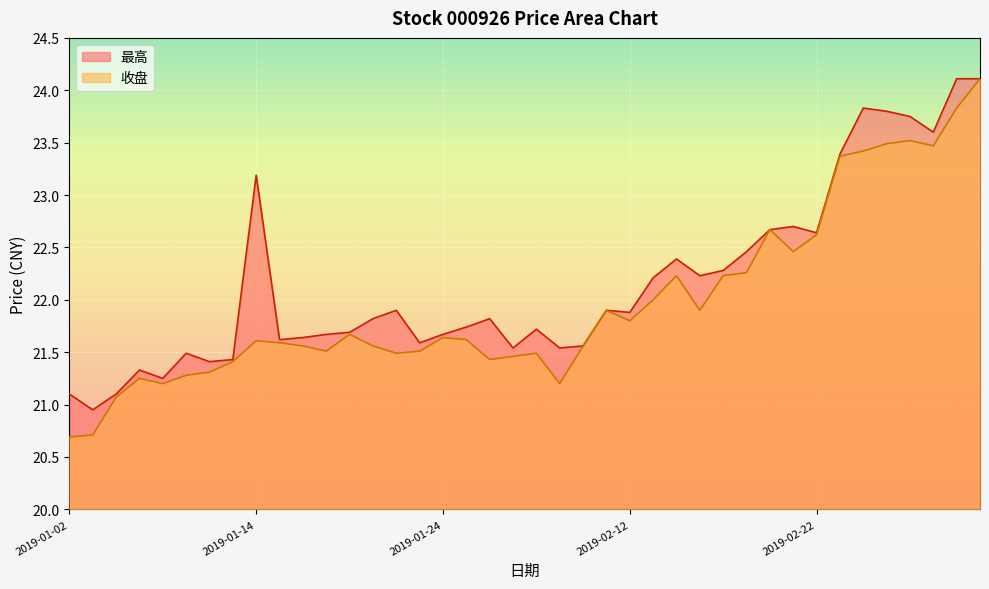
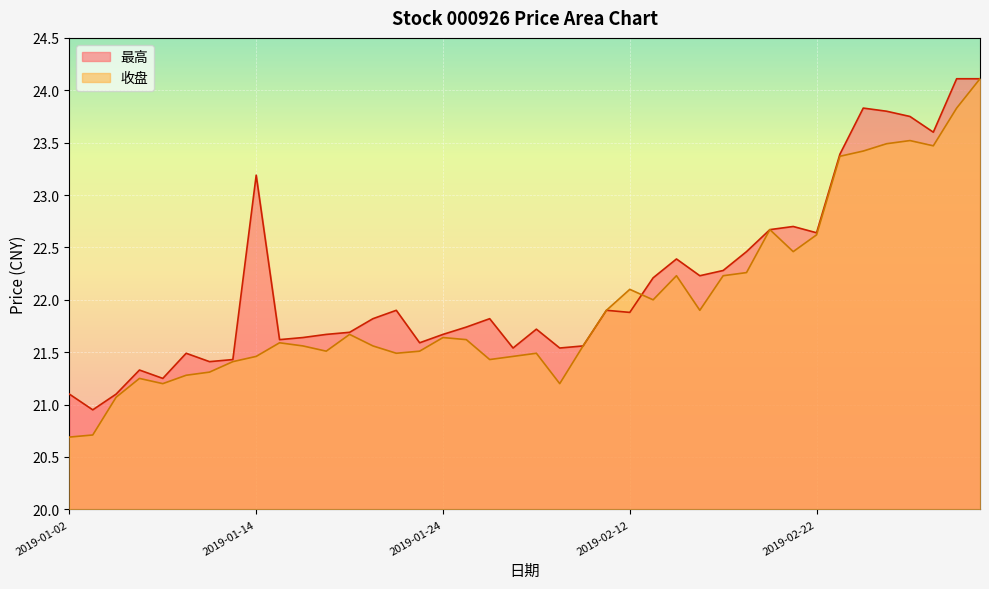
收盘, 2019-01-14: 21.61 -> 21.46
收盘, 2019-02-12: 21.8 -> 22.1
